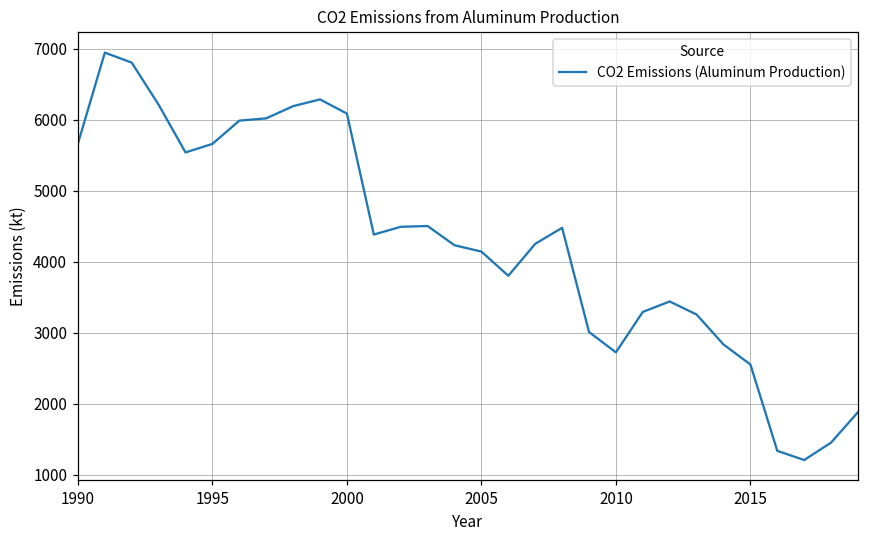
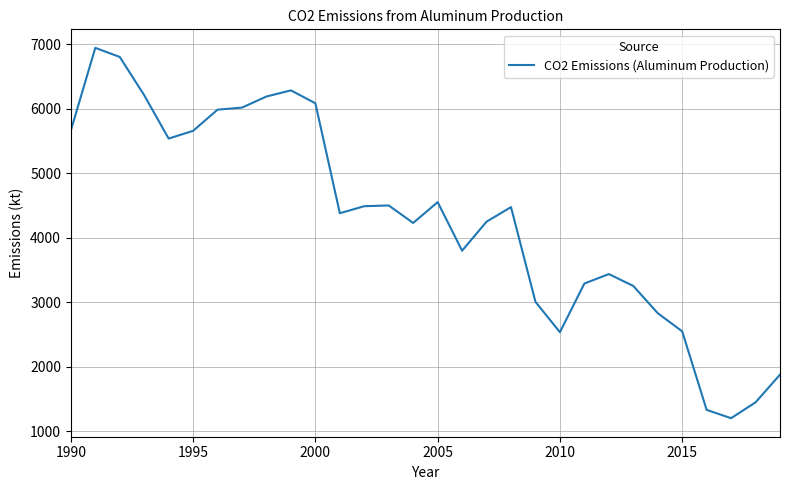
2005: 4100 -> 4600
2010: 2700 -> 2500
